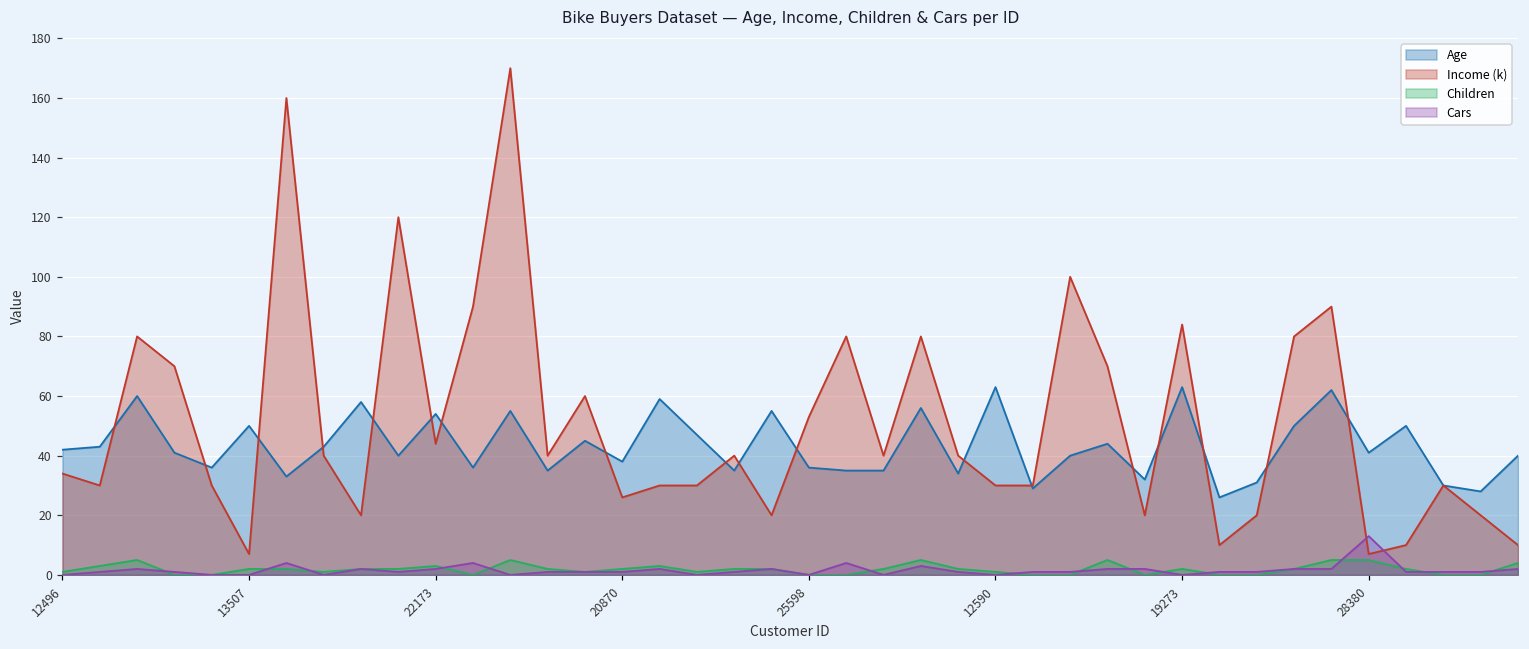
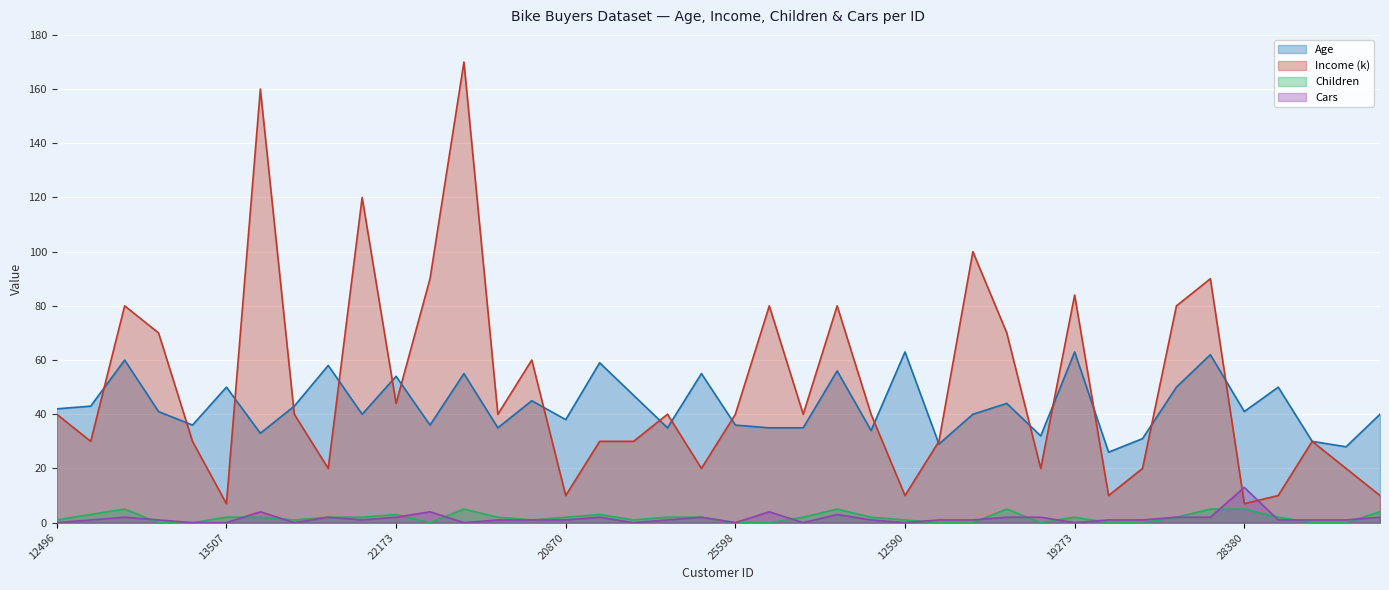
Income (k), 12496: 34 -> 40
Income (k), 20870: 26 -> 10
Income (k), 25598: 53 -> 40
Income (k), 12590: 30 -> 10
